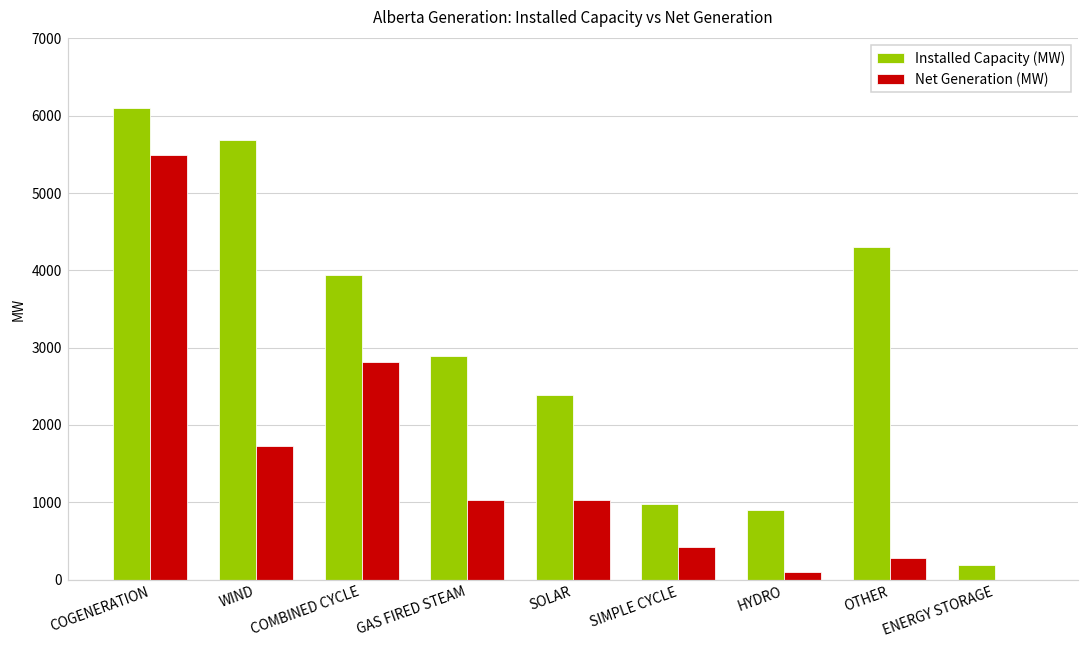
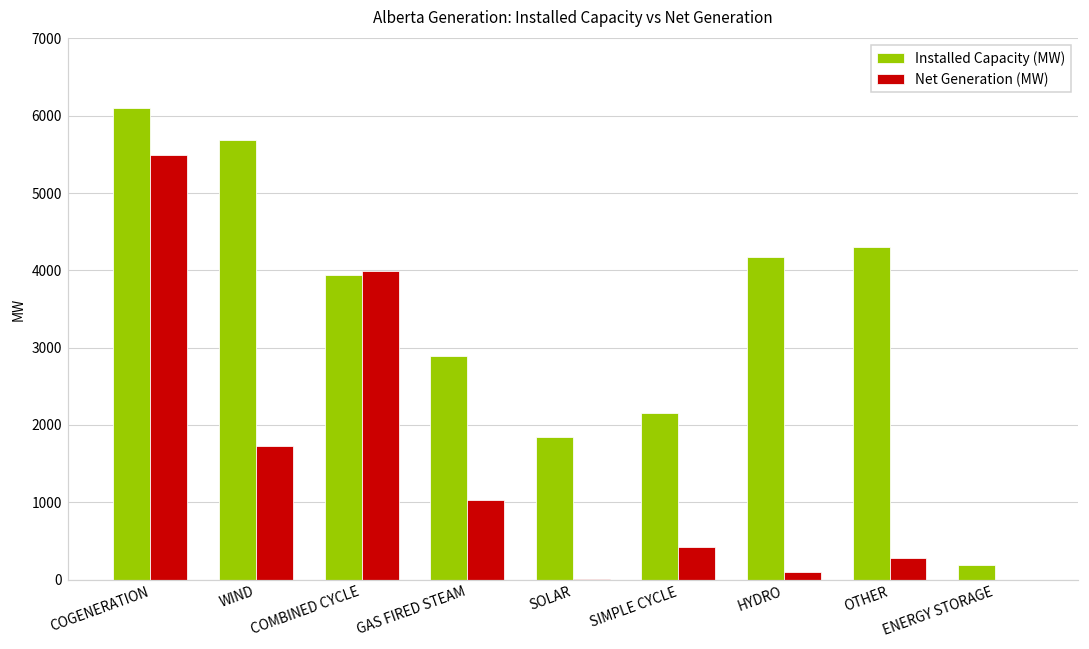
Net Generation (MW), COMBINED CYCLE: 2800 -> 4000
Installed Capacity (MW), SOLAR: 2400 -> 1900
Net Generation (MW), SOLAR: 1000 -> 0
Installed Capacity (MW), SIMPLE CYCLE: 1000 -> 2200
Installed Capacity (MW), HYDRO: 900 -> 4200
